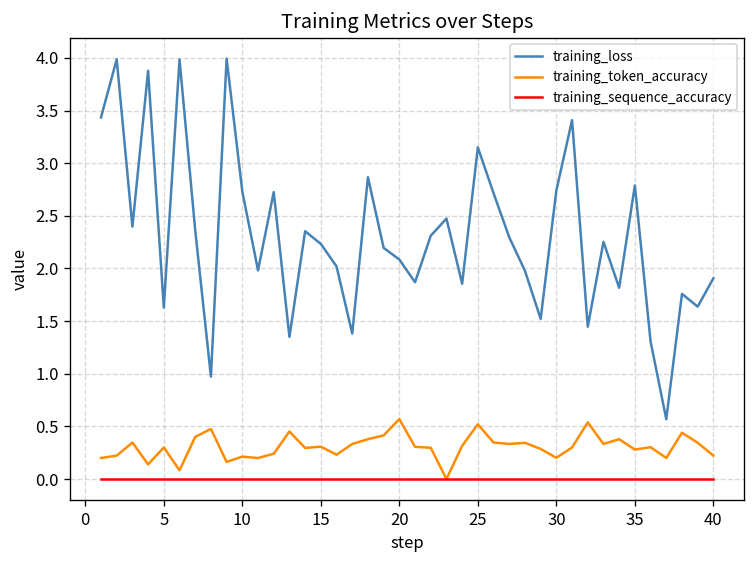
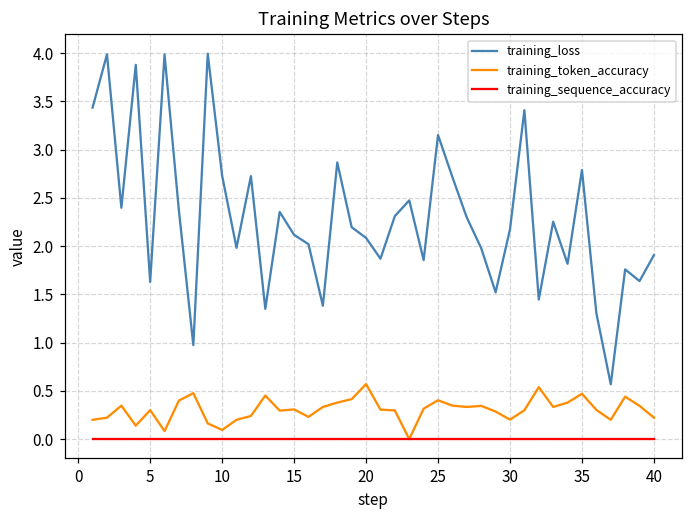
training_token_accuracy, 10: 0.2 -> 0.1
training_loss, 15: 2.2 -> 2.1
training_token_accuracy, 25: 0.5 -> 0.4
training_loss, 30: 2.7 -> 2.2
training_token_accuracy, 35: 0.3 -> 0.5
